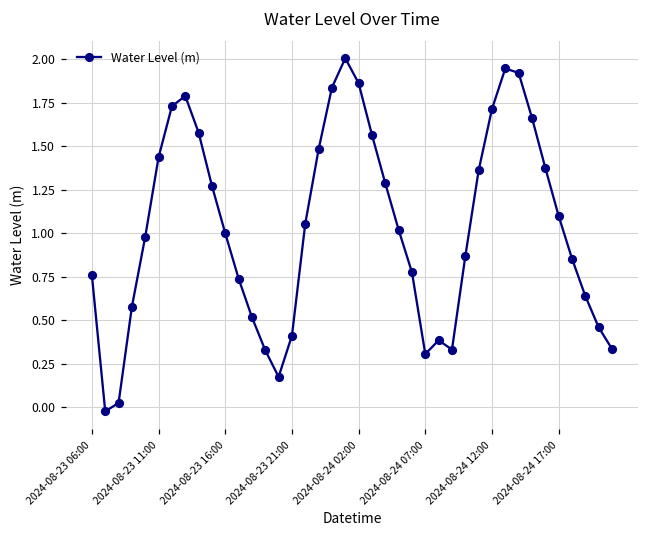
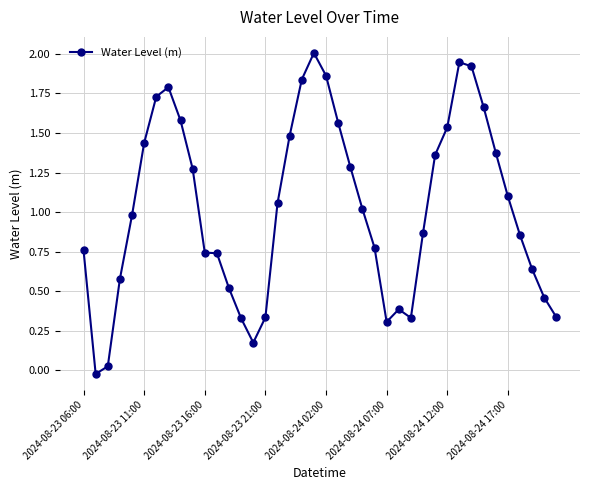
2024-08-23 16:00: 1.00 -> 0.74
2024-08-23 21:00: 0.41 -> 0.33
2024-08-24 12:00: 1.71 -> 1.54
